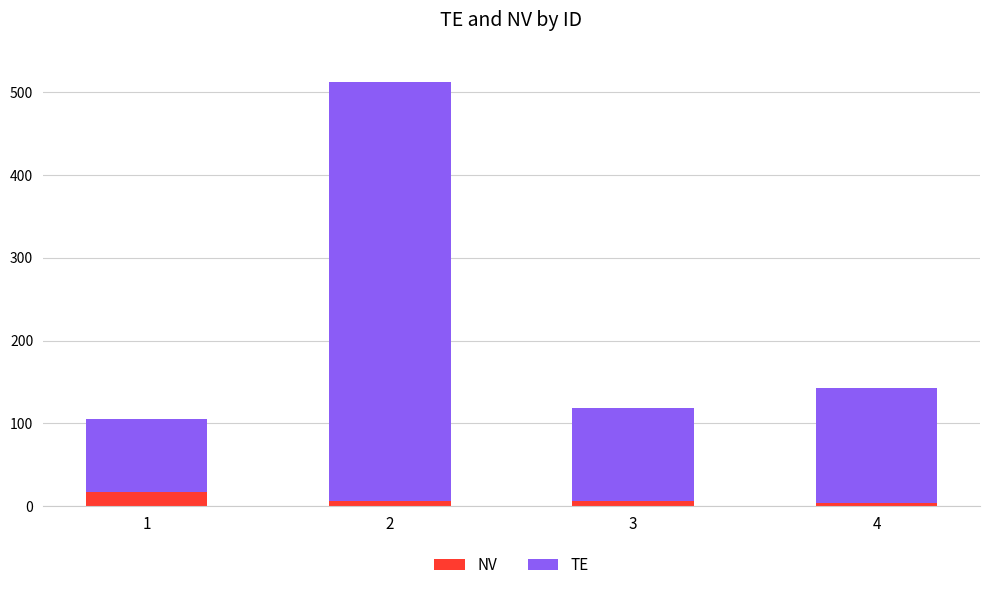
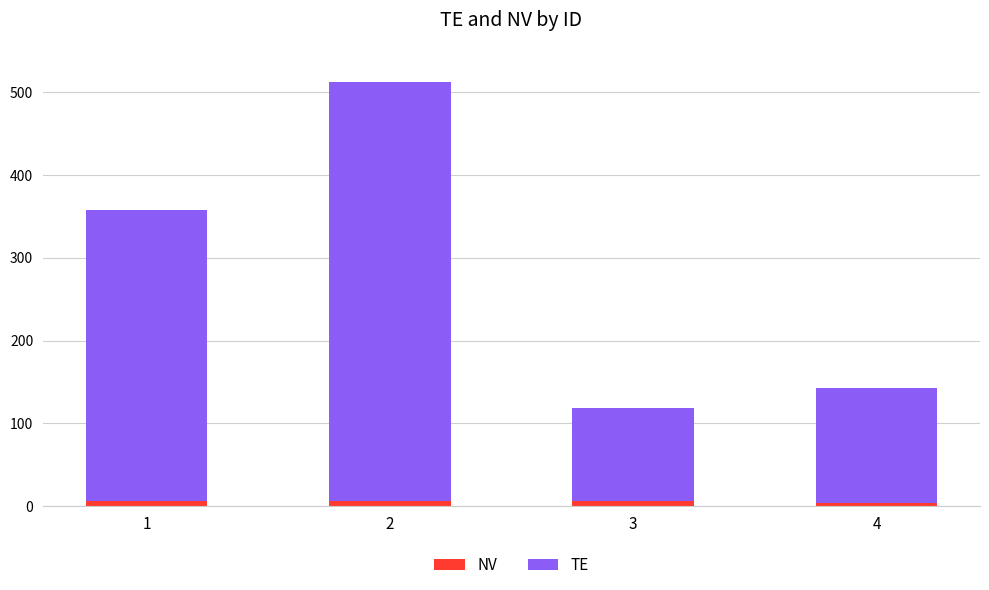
NV, 1: 20 -> 10
TE, 1: 90 -> 350
